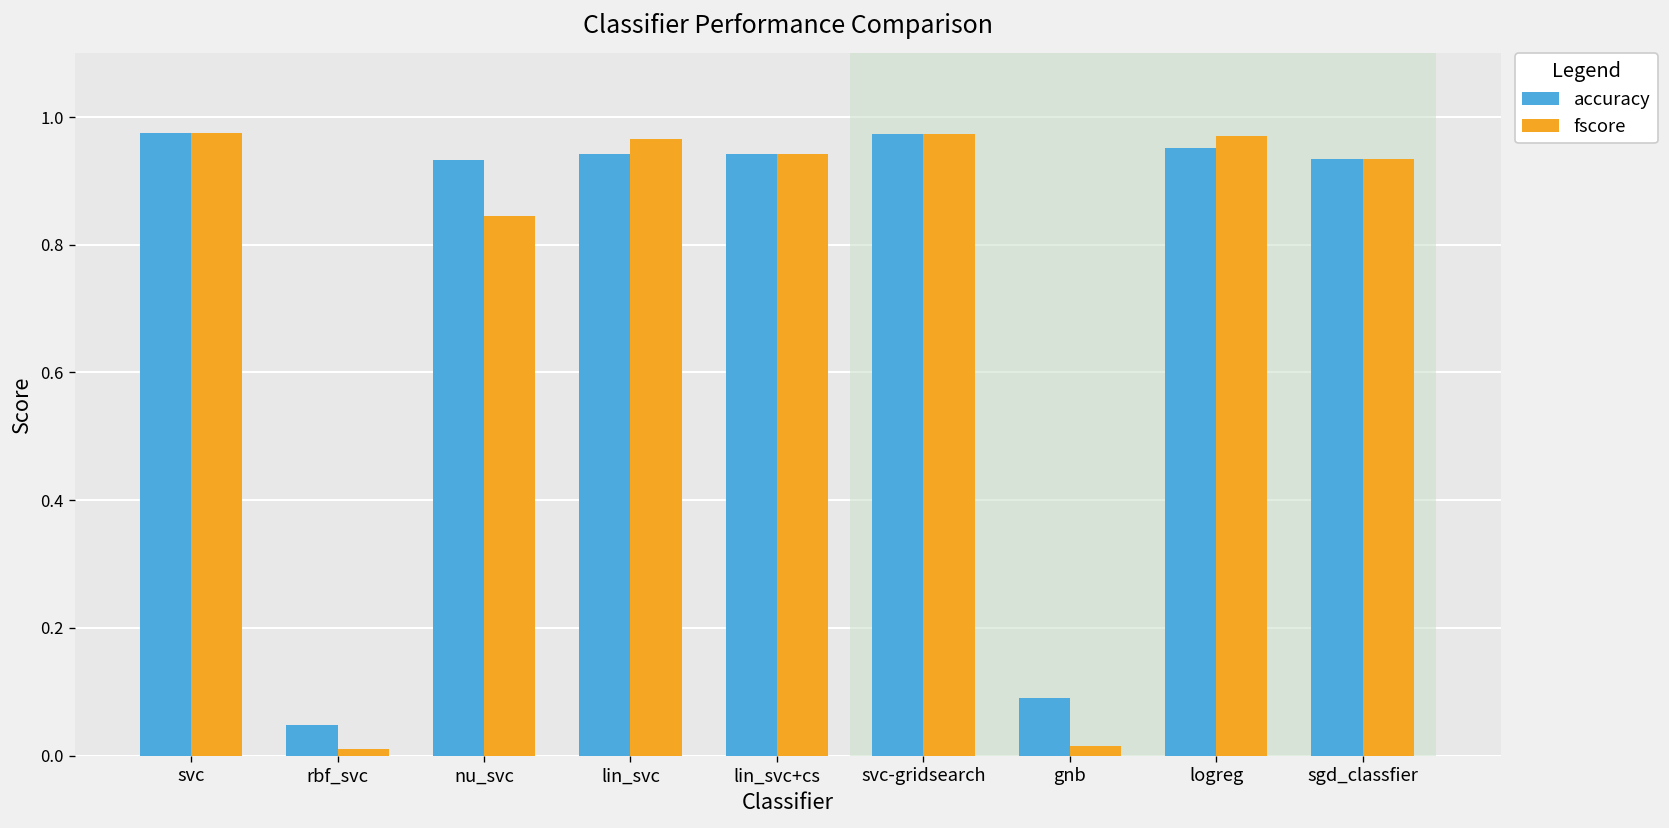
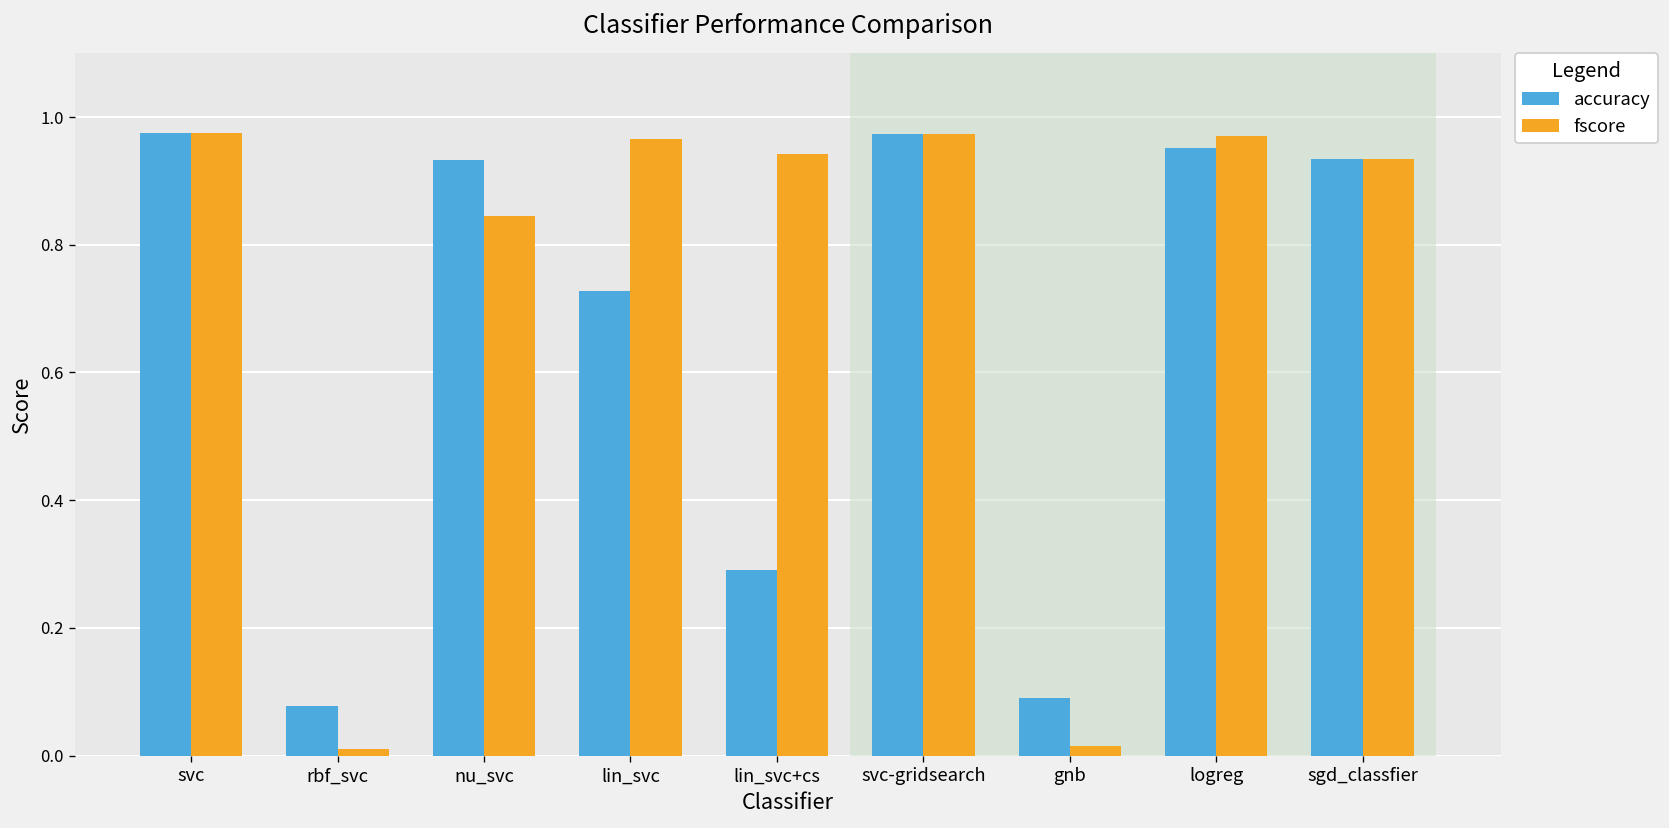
accuracy, rbf_svc: 0.05 -> 0.08
accuracy, lin_svc: 0.94 -> 0.73
accuracy, lin_svc+cs: 0.94 -> 0.29
